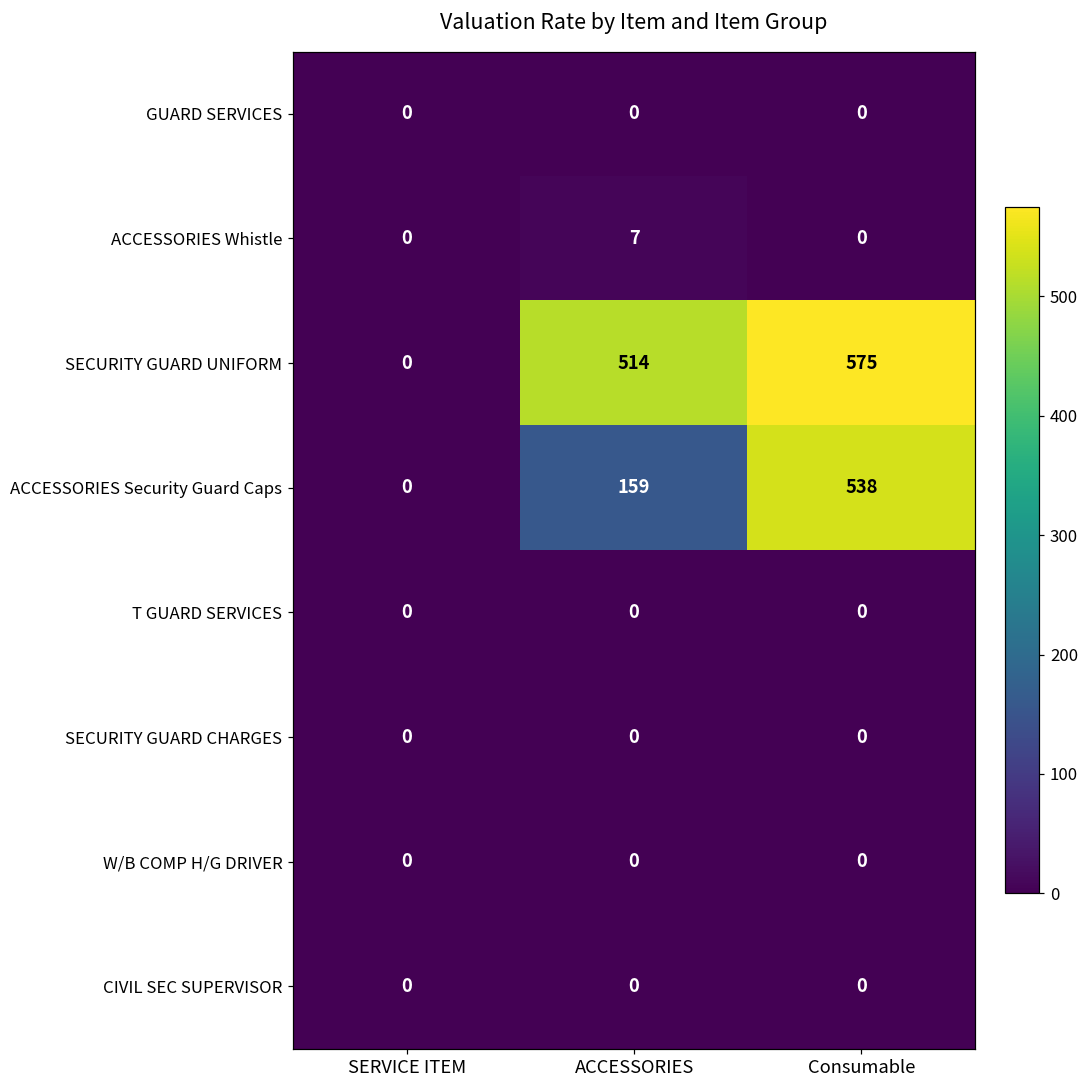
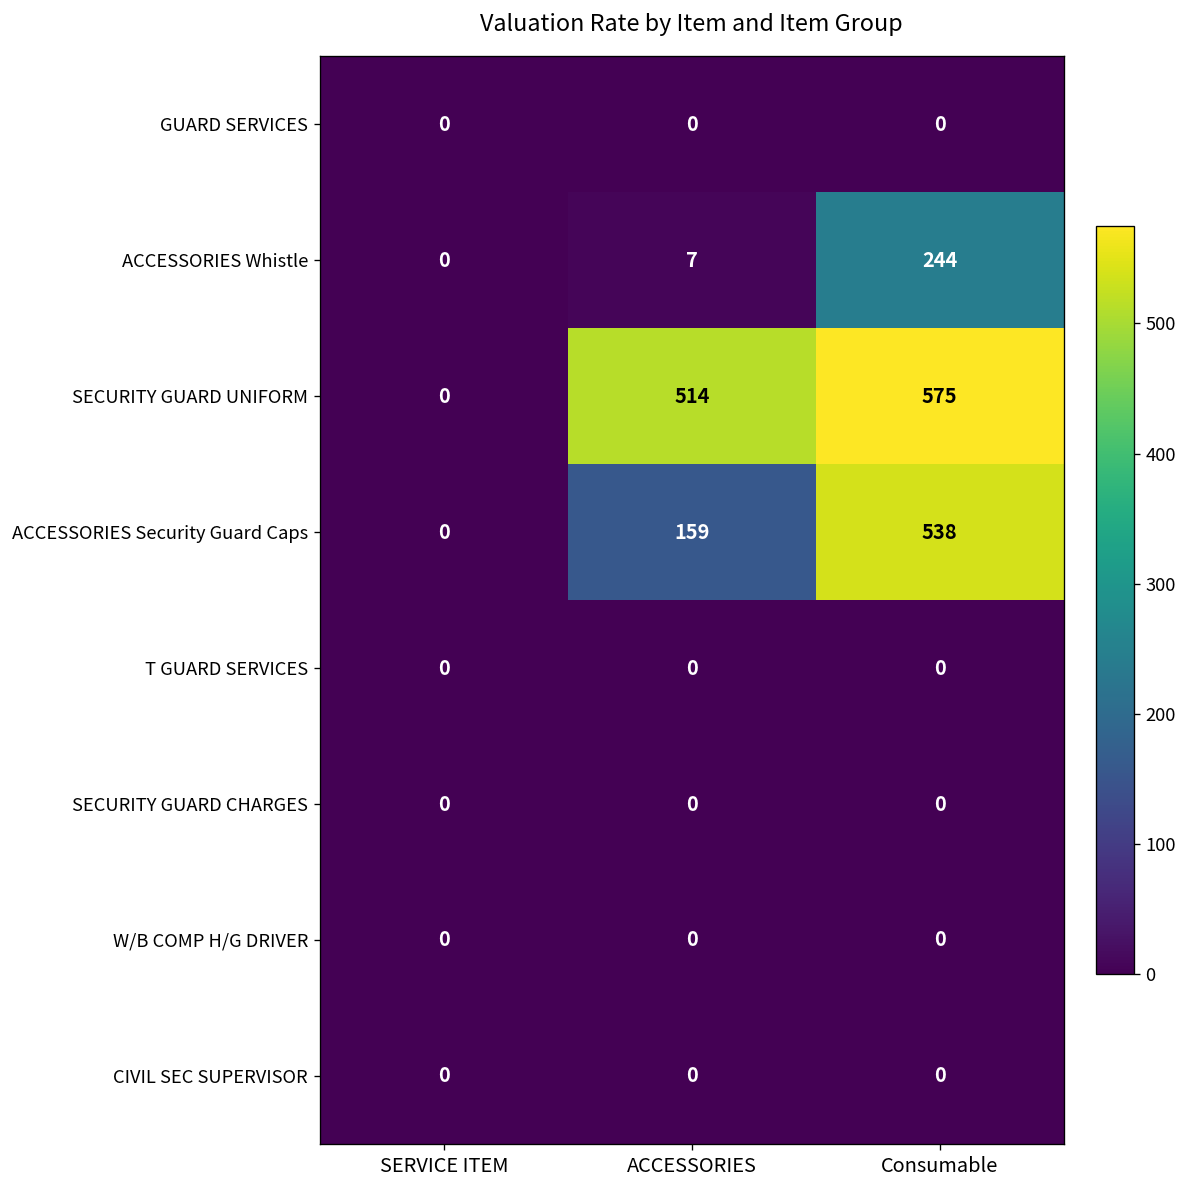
ACCESSORIES Whistle, Consumable: 0 -> 244
